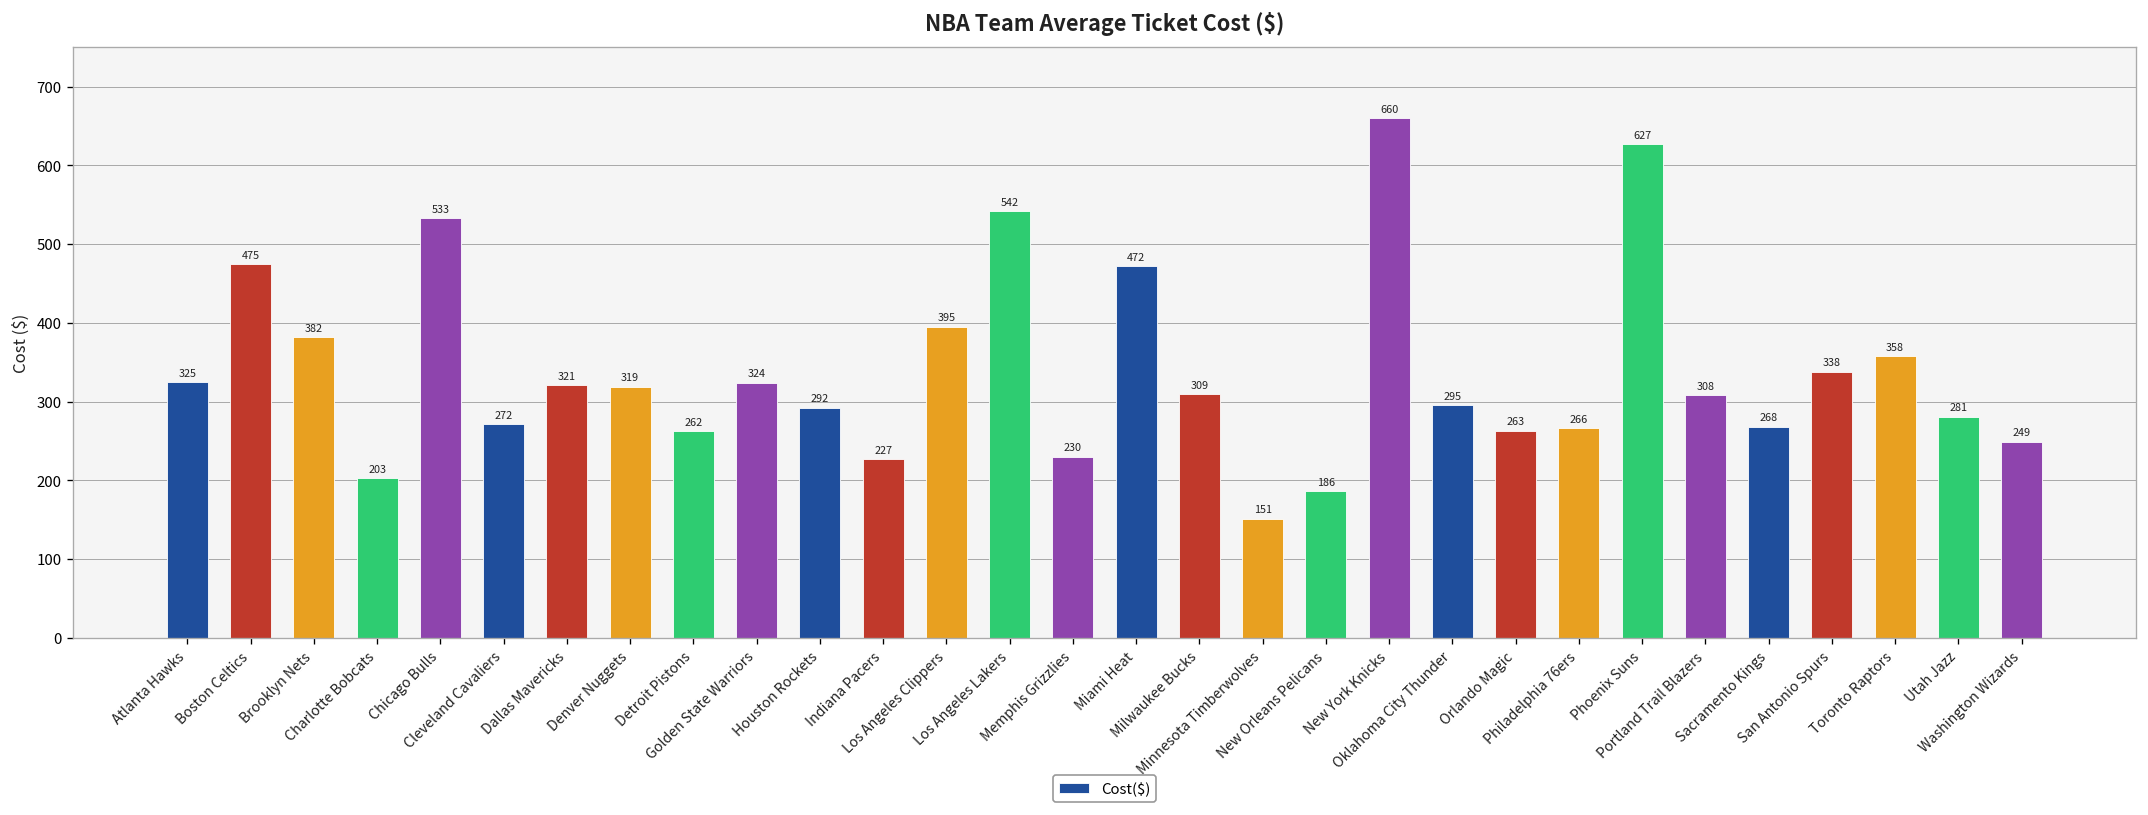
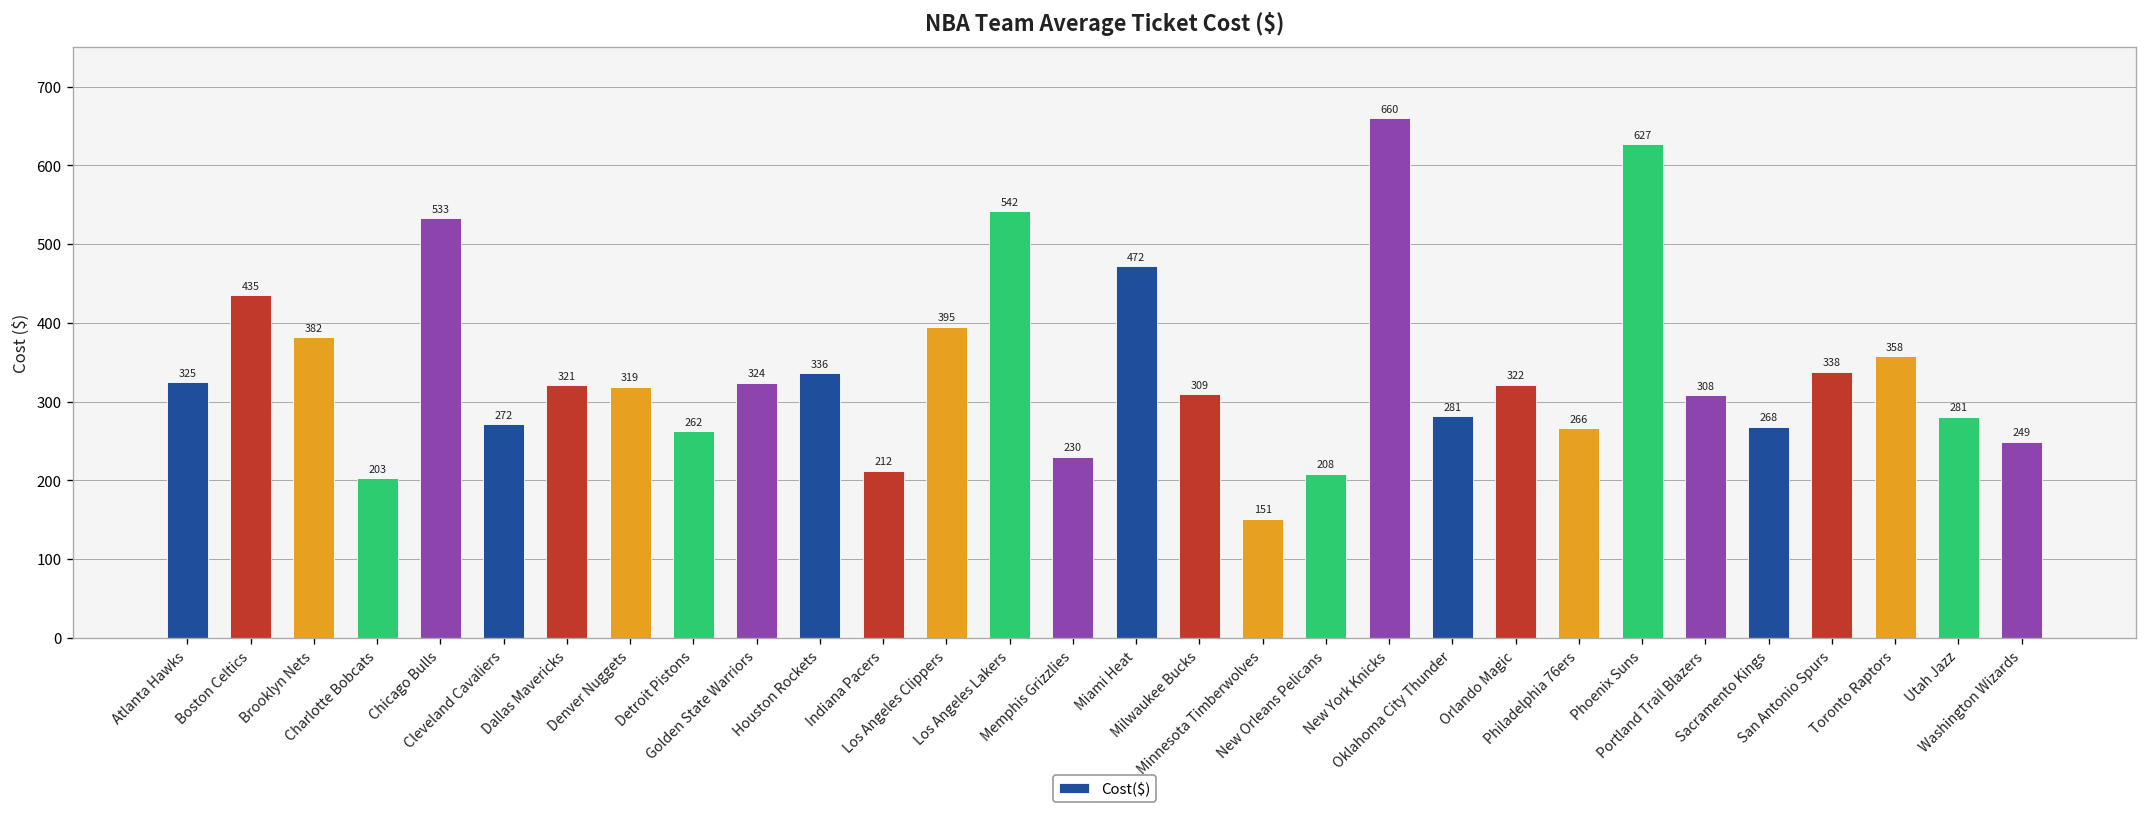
Boston Celtics: 475 -> 435
Houston Rockets: 292 -> 336
Indiana Pacers: 227 -> 212
New Orleans Pelicans: 186 -> 208
Oklahoma City Thunder: 295 -> 281
Orlando Magic: 263 -> 322
